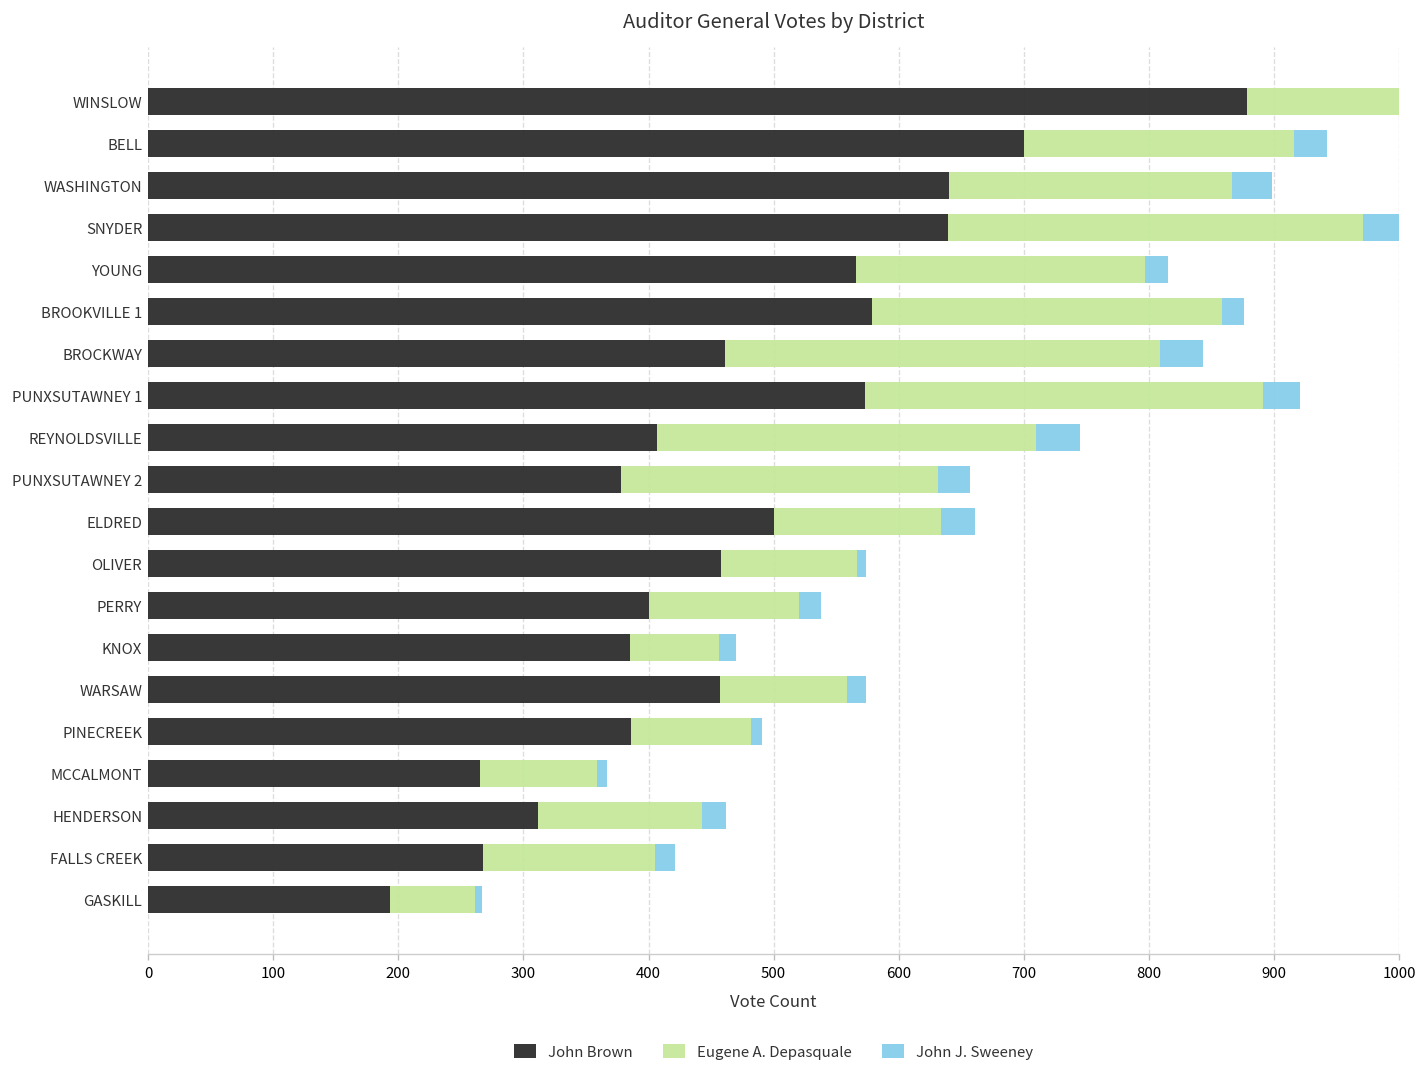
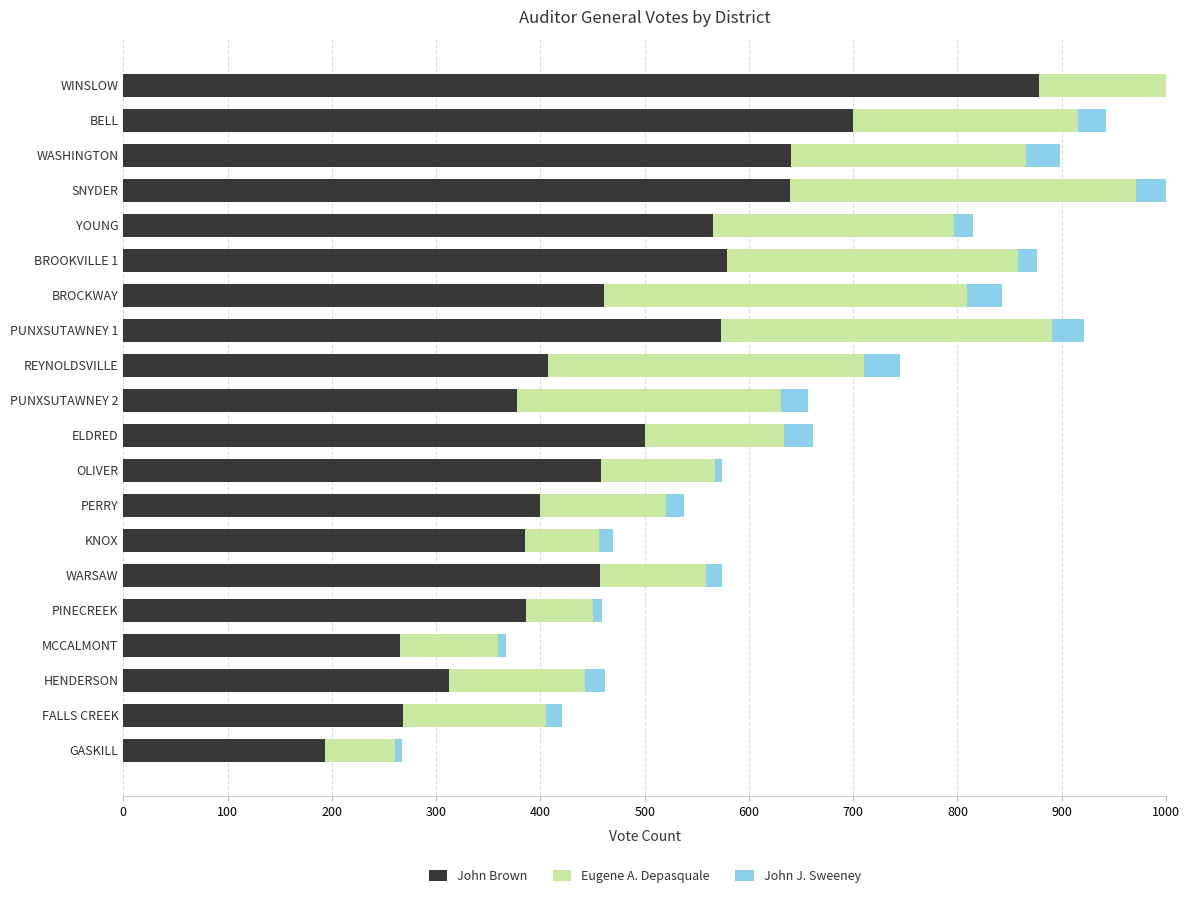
Eugene A. Depasquale, PINECREEK: 96 -> 64
